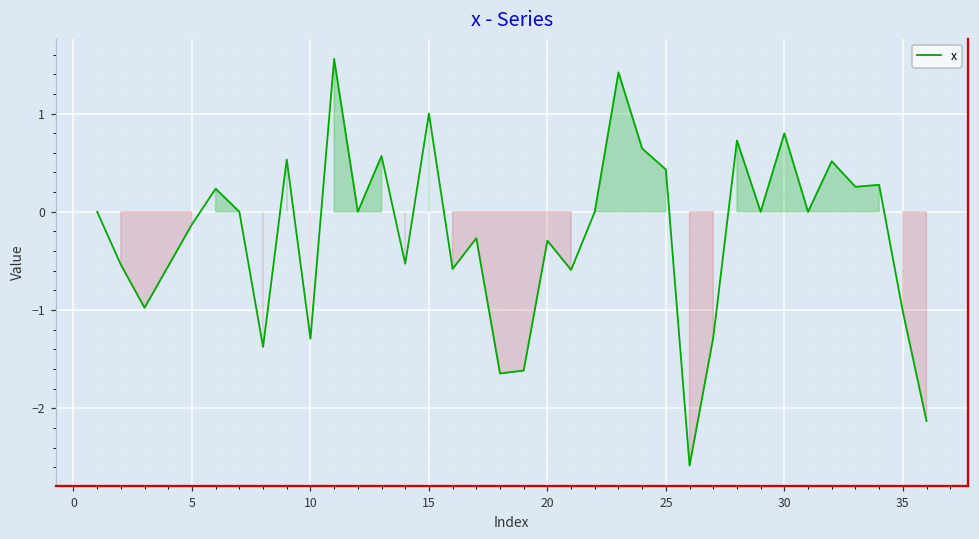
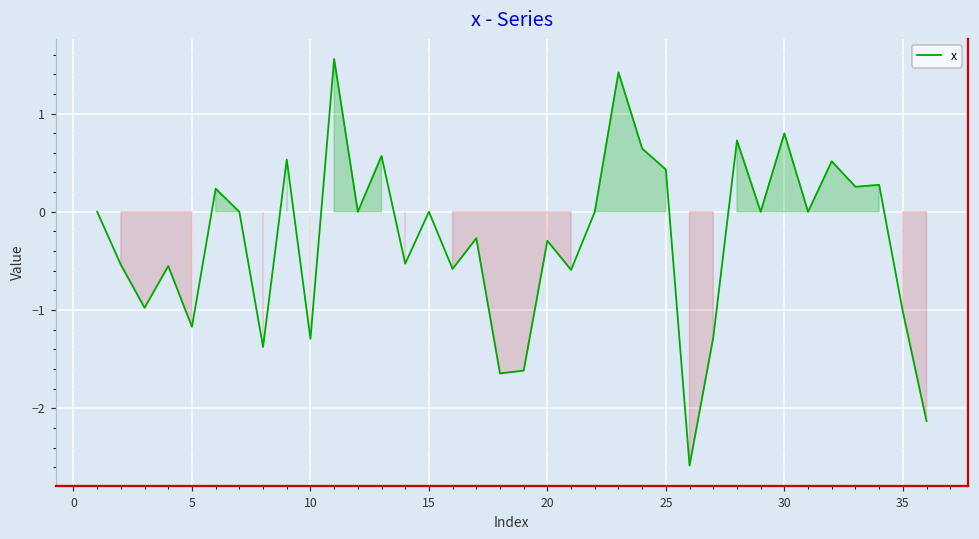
5: -0.1 -> -1.2
15: 1 -> 0
